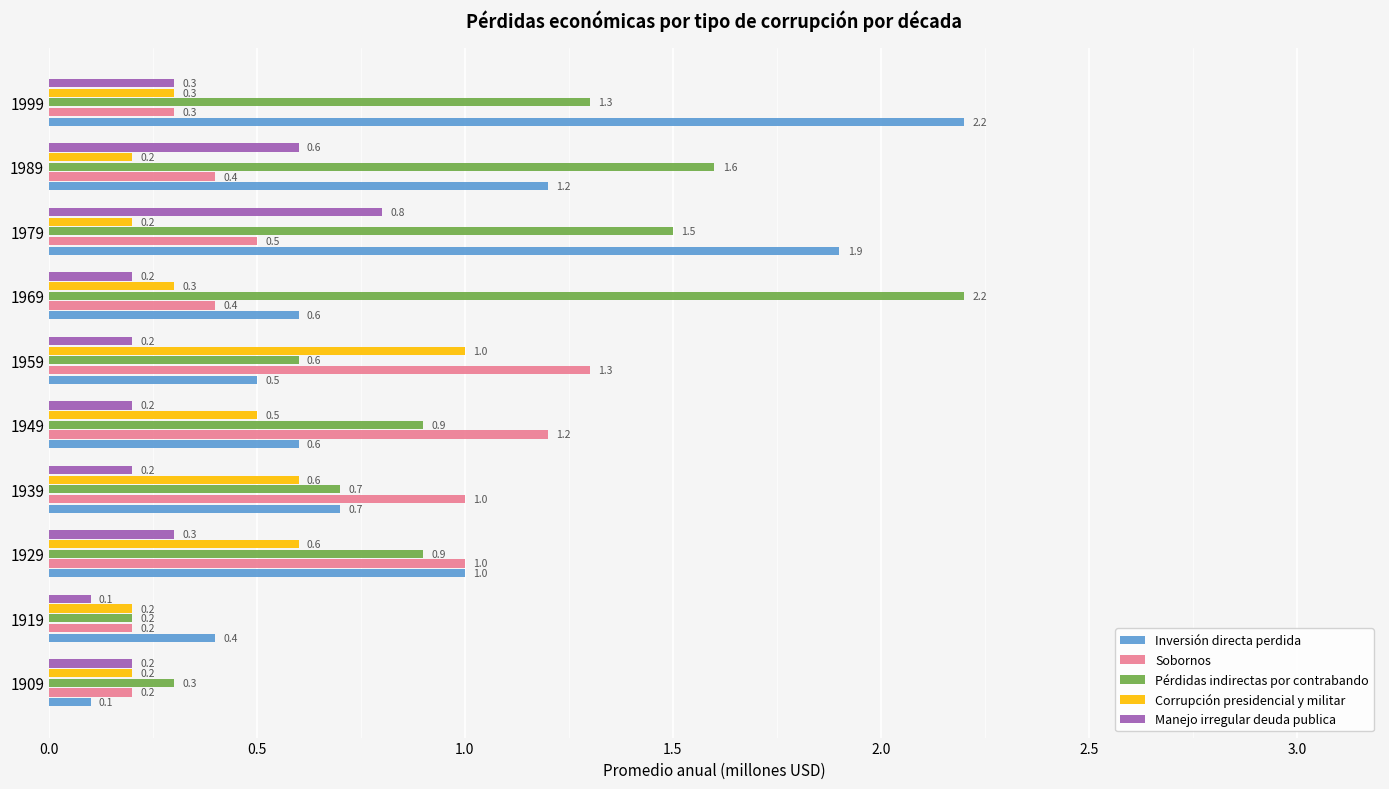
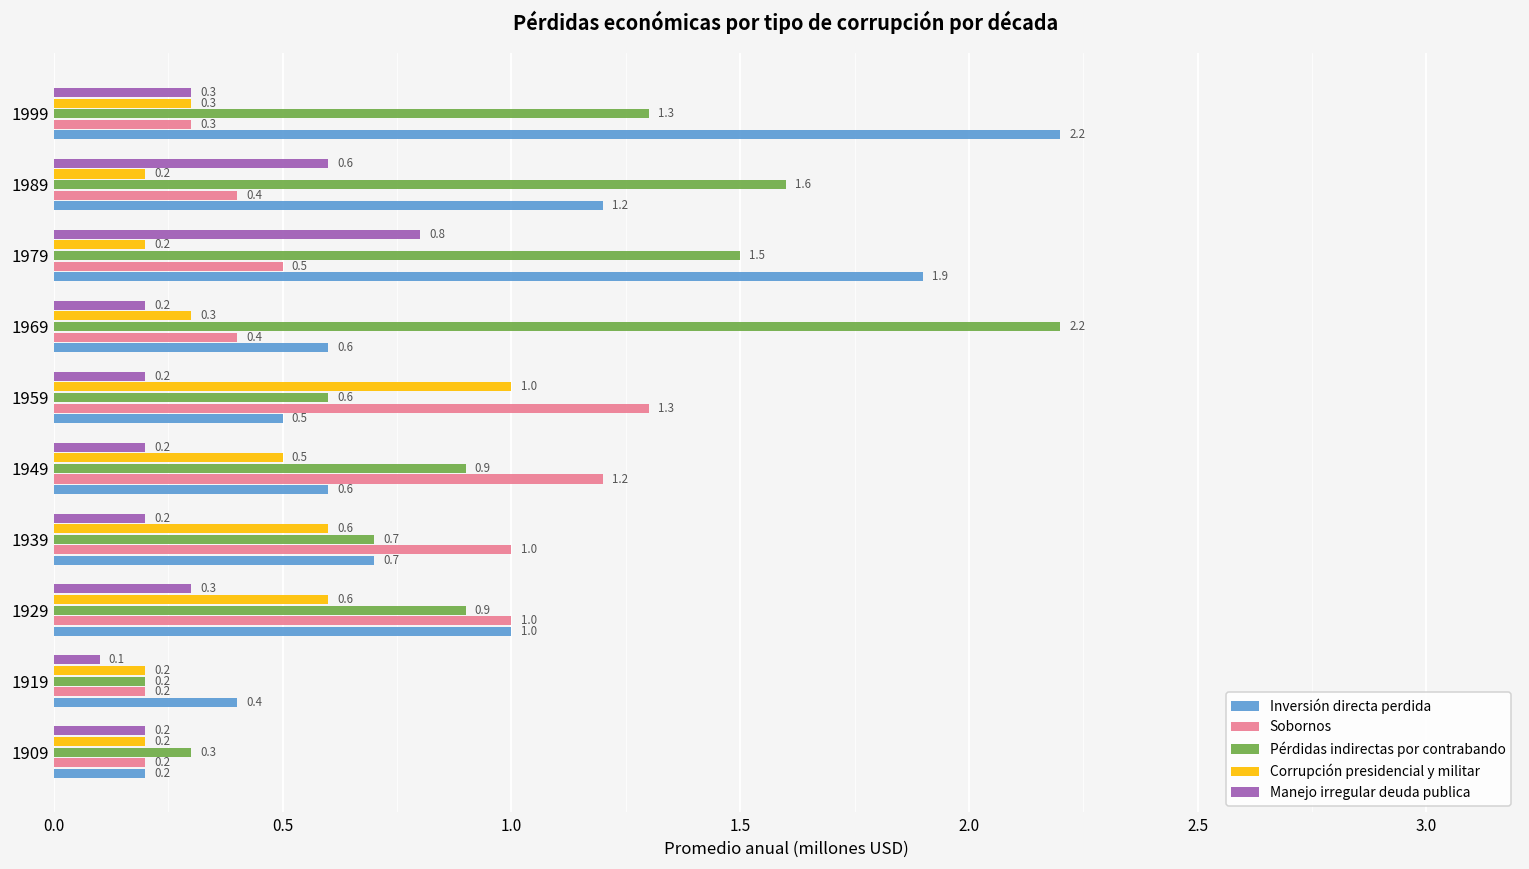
Inversión directa perdida, 1909: 0.1 -> 0.2
